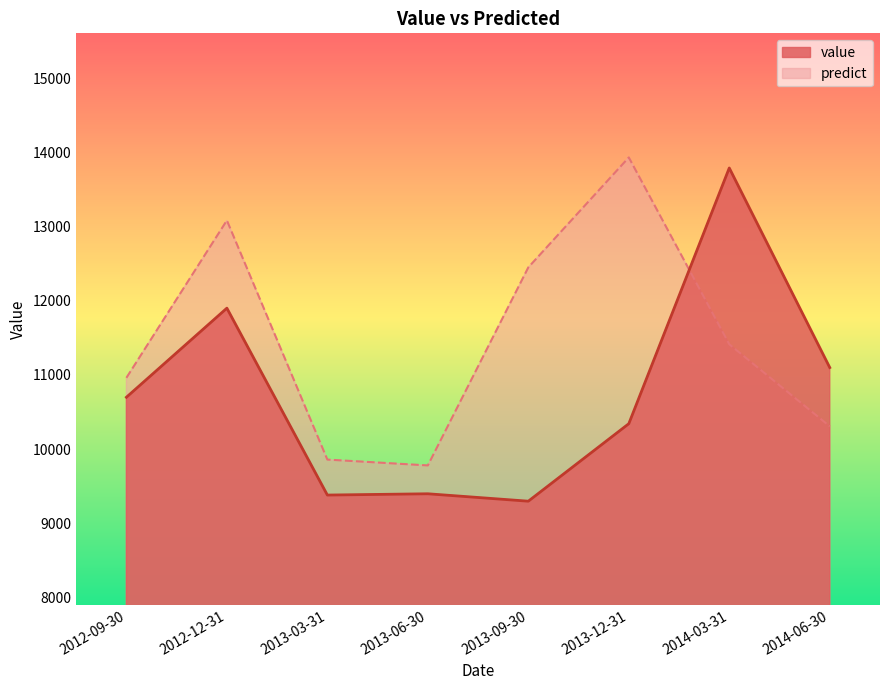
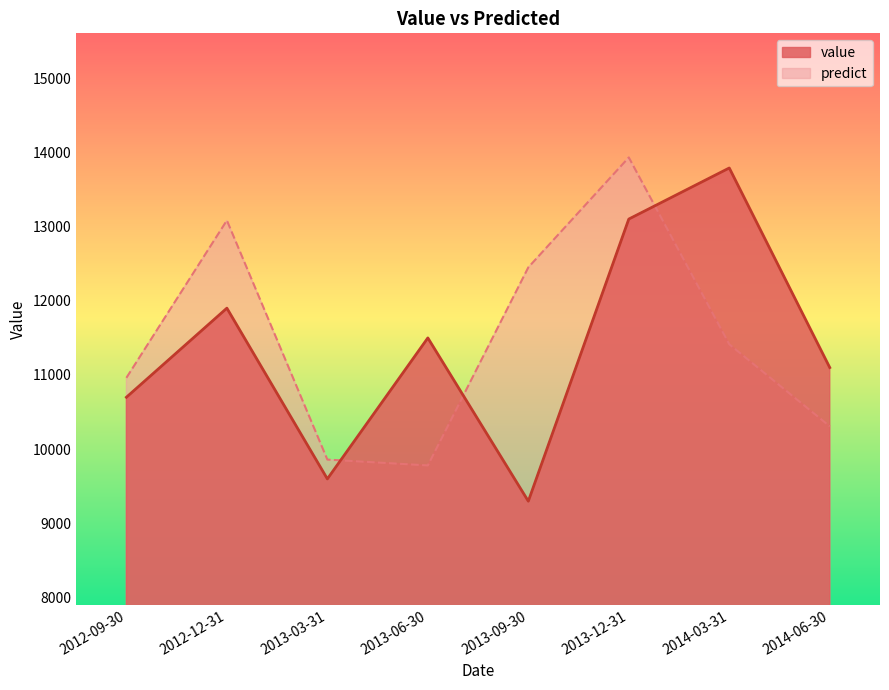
value, 2013-03-31: 9400 -> 9600
value, 2013-06-30: 9400 -> 11500
value, 2013-12-31: 10300 -> 13100
